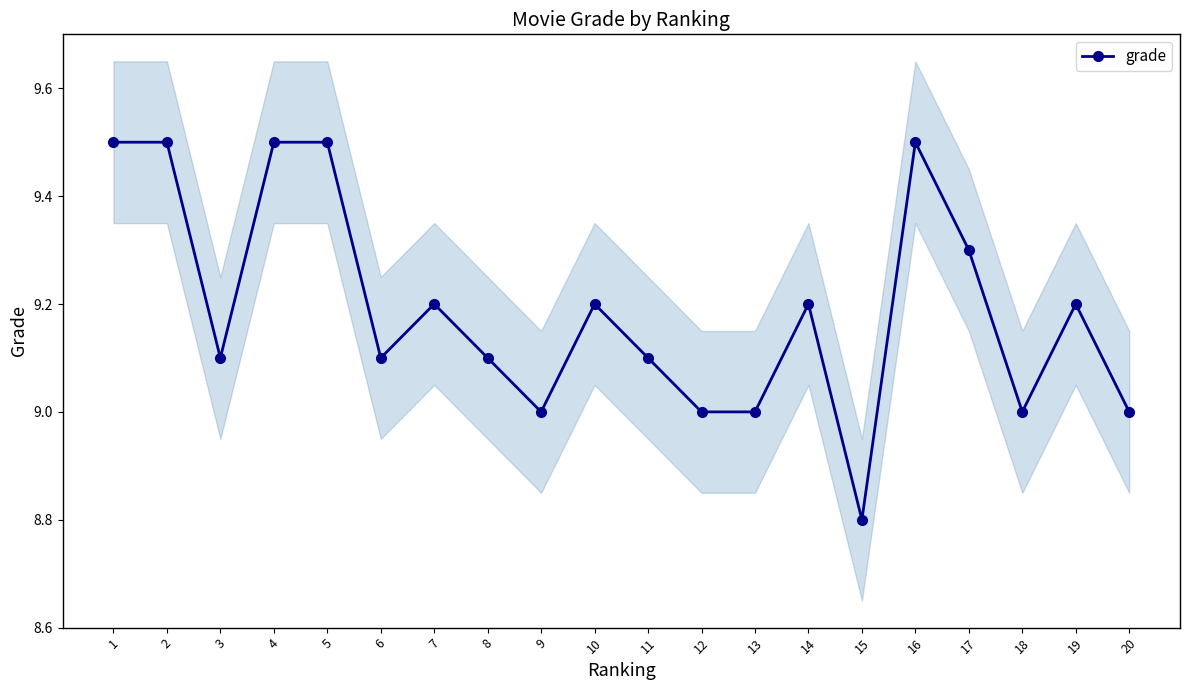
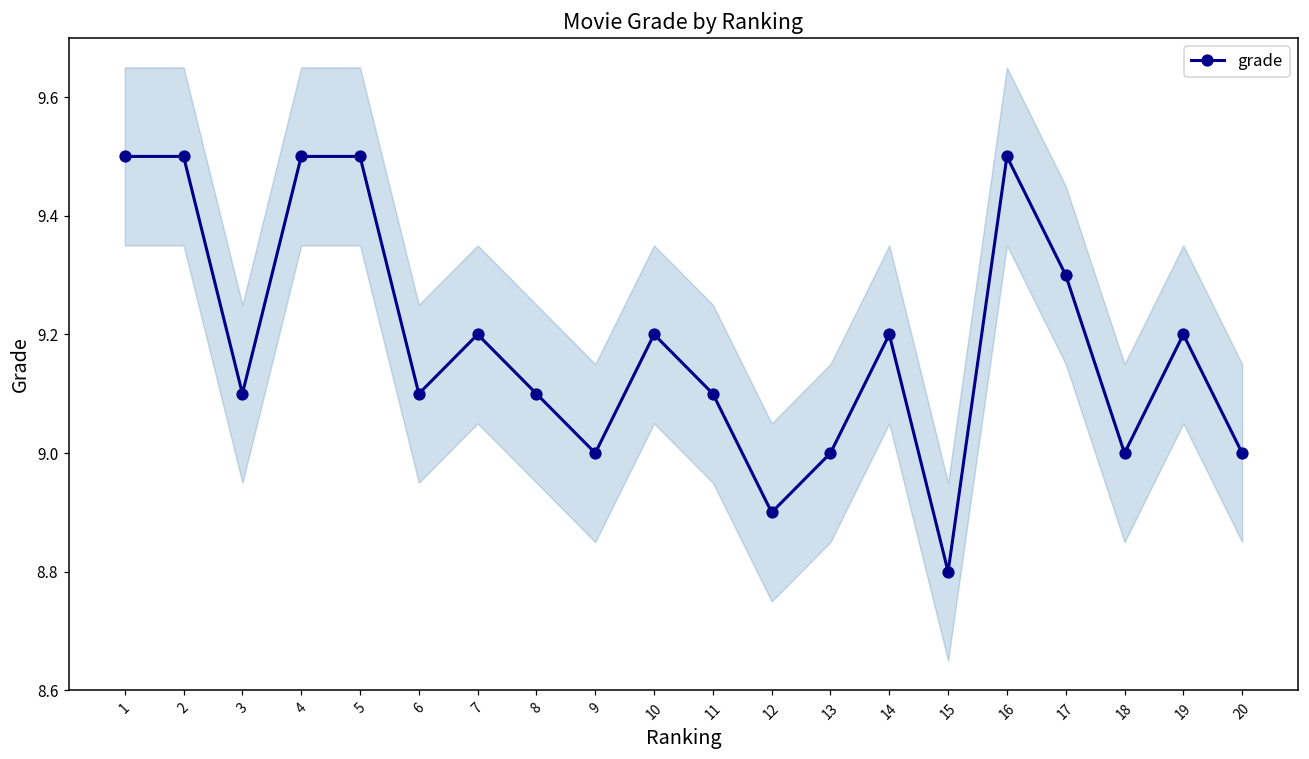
grade, 12: 9.0 -> 8.9
